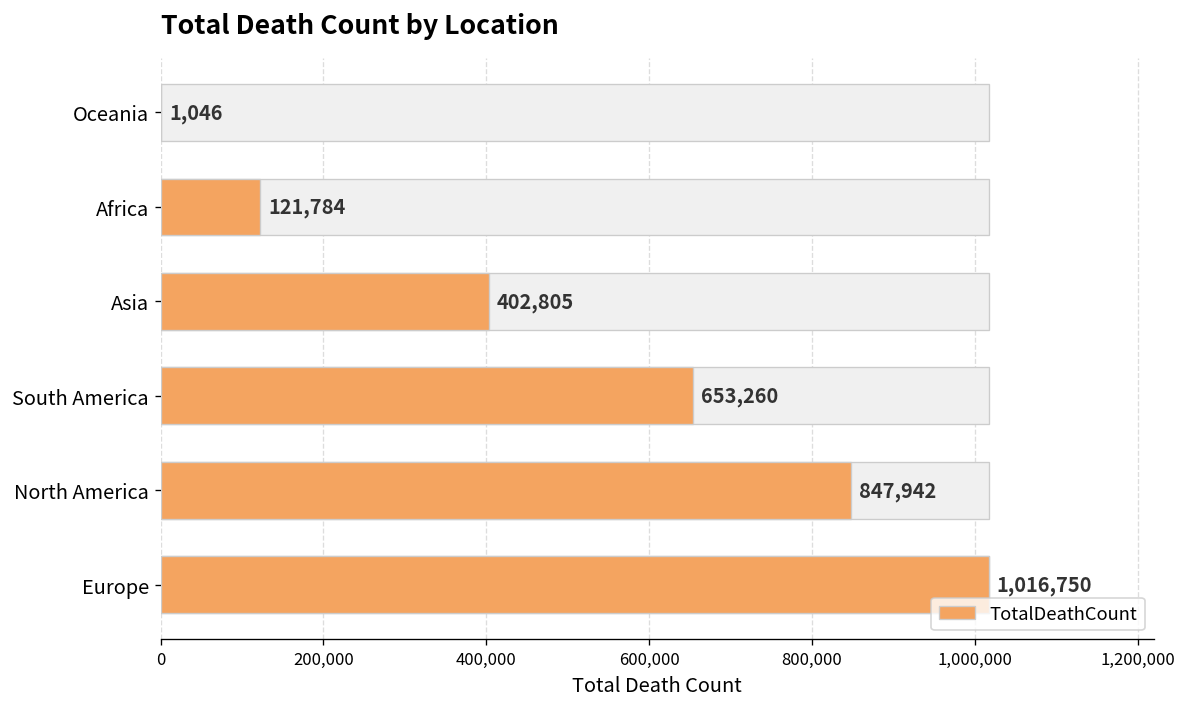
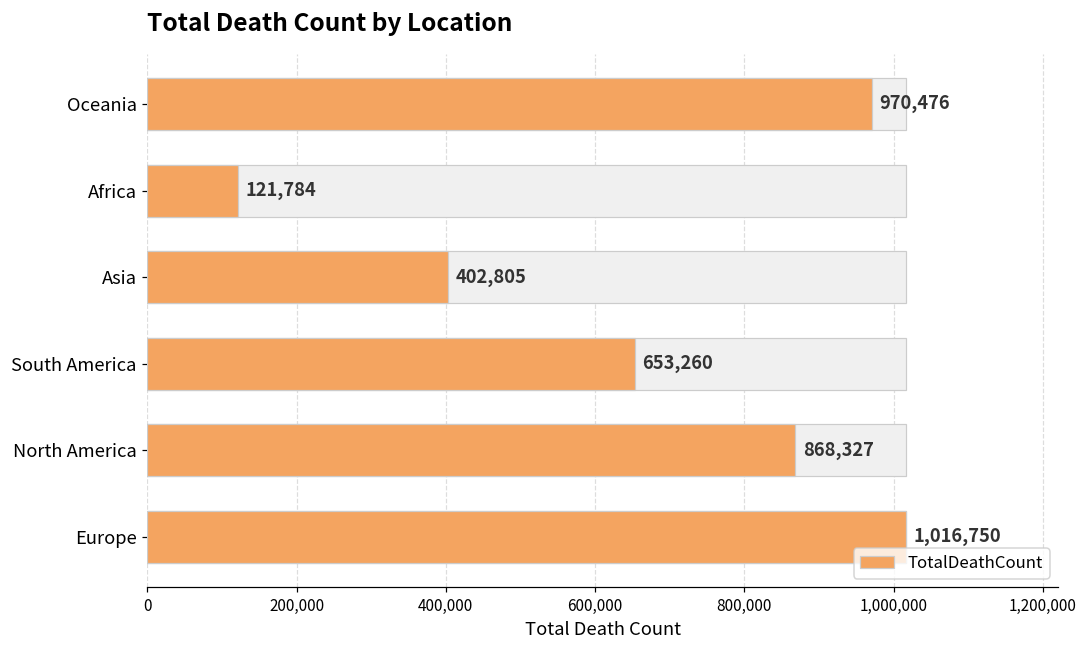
TotalDeathCount, Oceania: 1,046 -> 970,476
TotalDeathCount, North America: 847,942 -> 868,327
